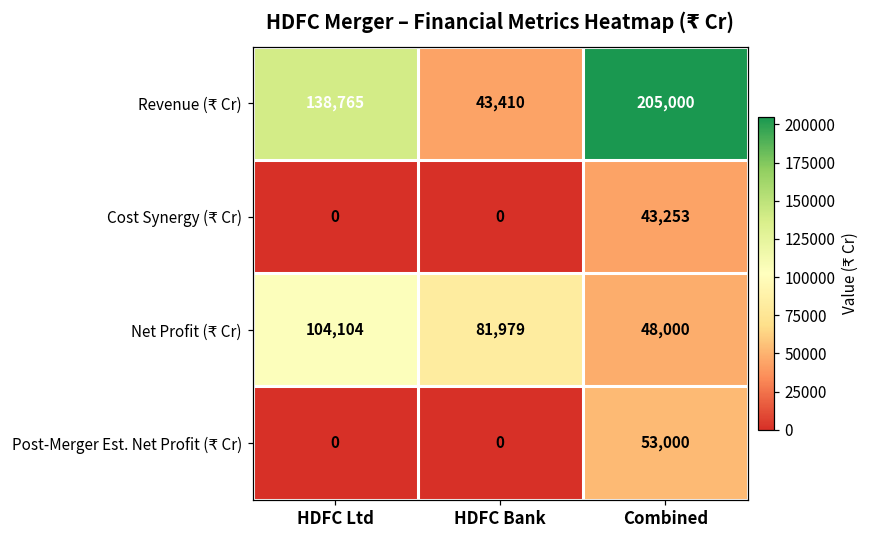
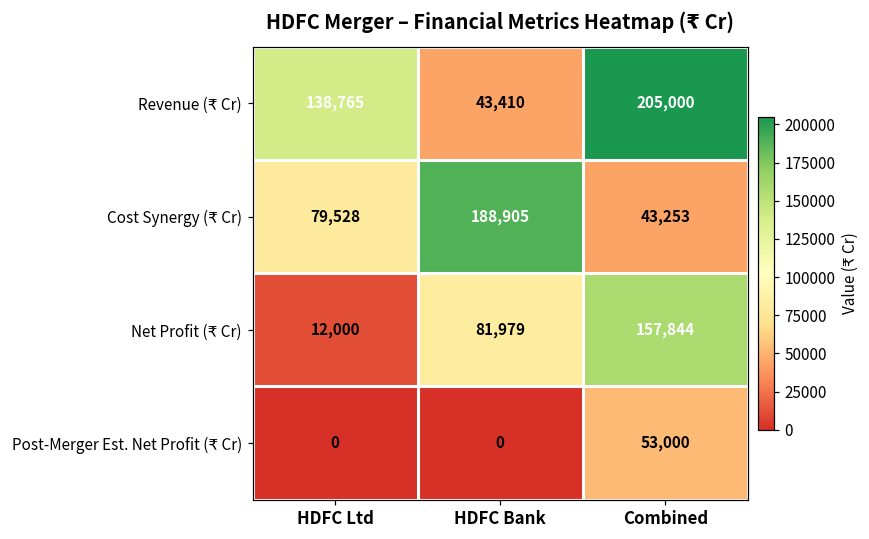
Cost Synergy (₹ Cr), HDFC Ltd: 0 -> 79,528
Cost Synergy (₹ Cr), HDFC Bank: 0 -> 188,905
Net Profit (₹ Cr), HDFC Ltd: 104,104 -> 12,000
Net Profit (₹ Cr), Combined: 48,000 -> 157,844
